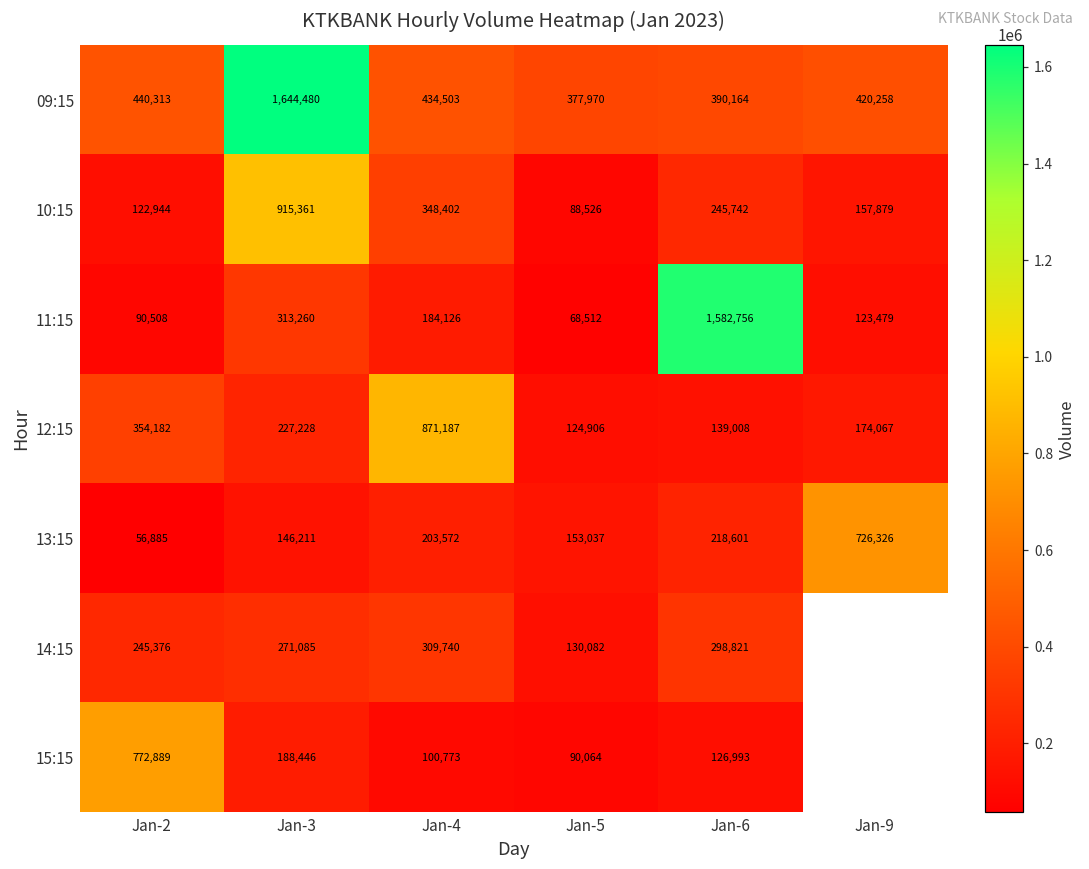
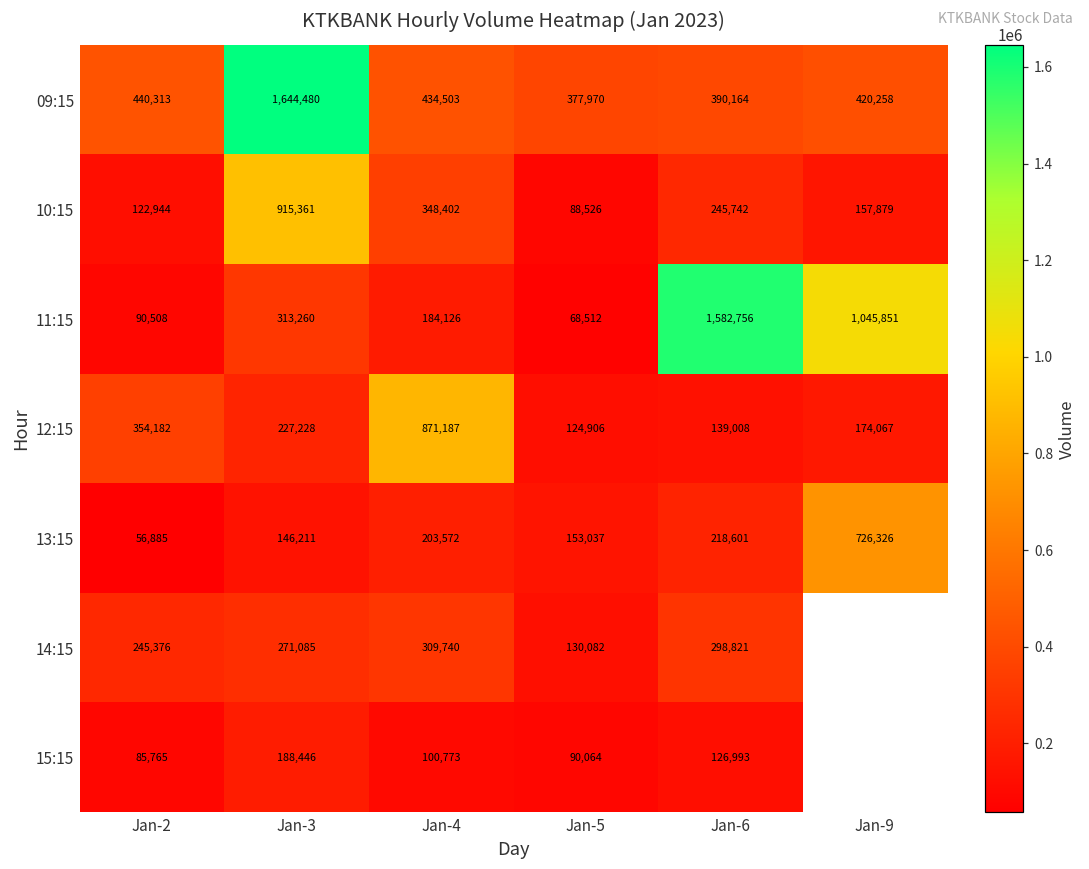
11:15, Jan-9: 123,479 -> 1,045,851
15:15, Jan-2: 772,889 -> 85,765
